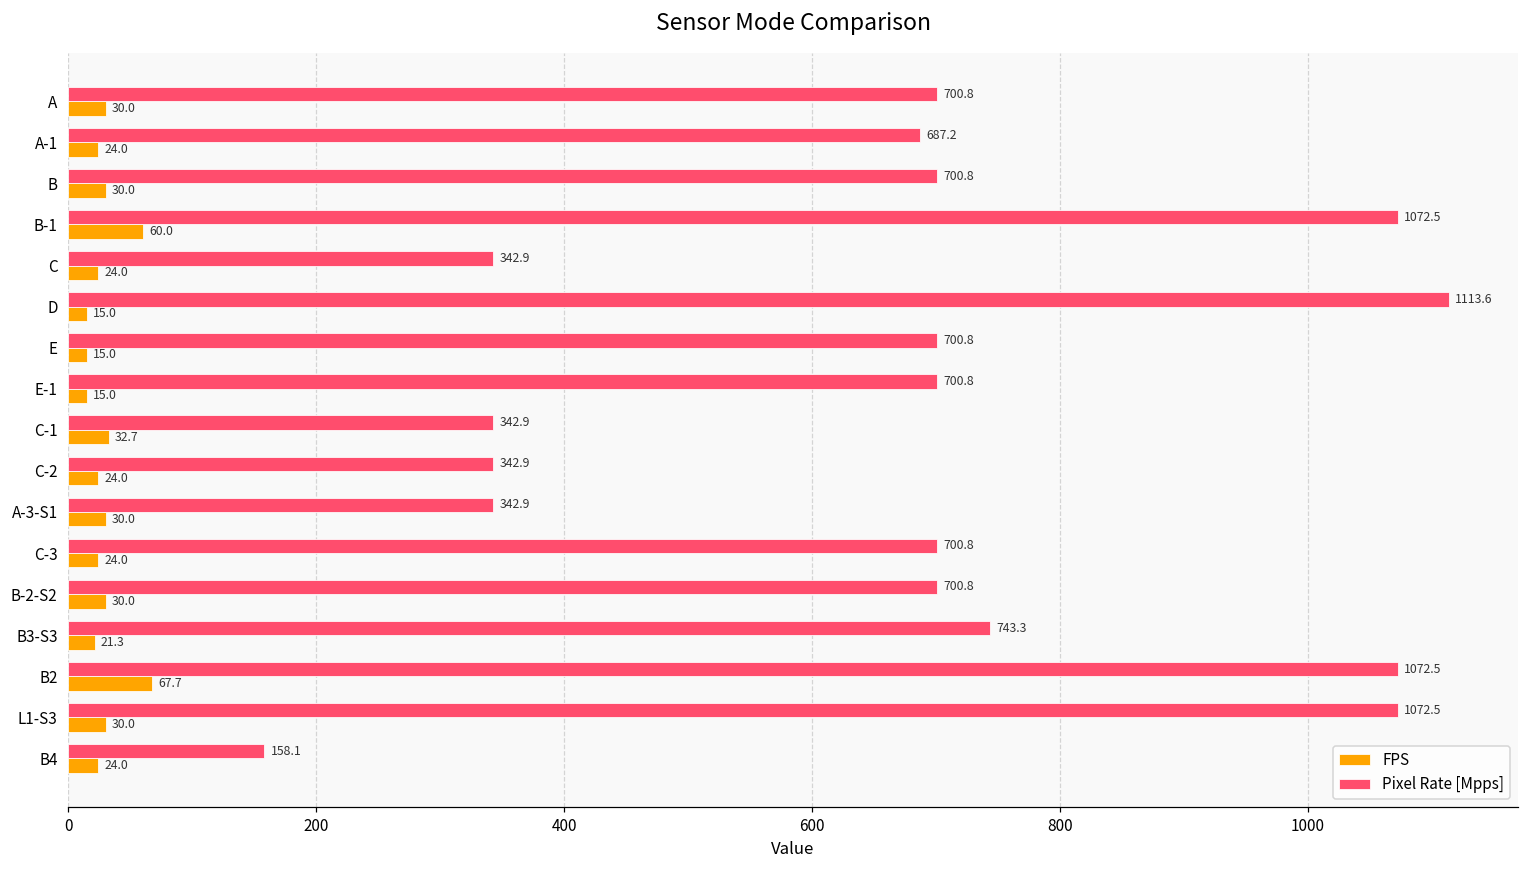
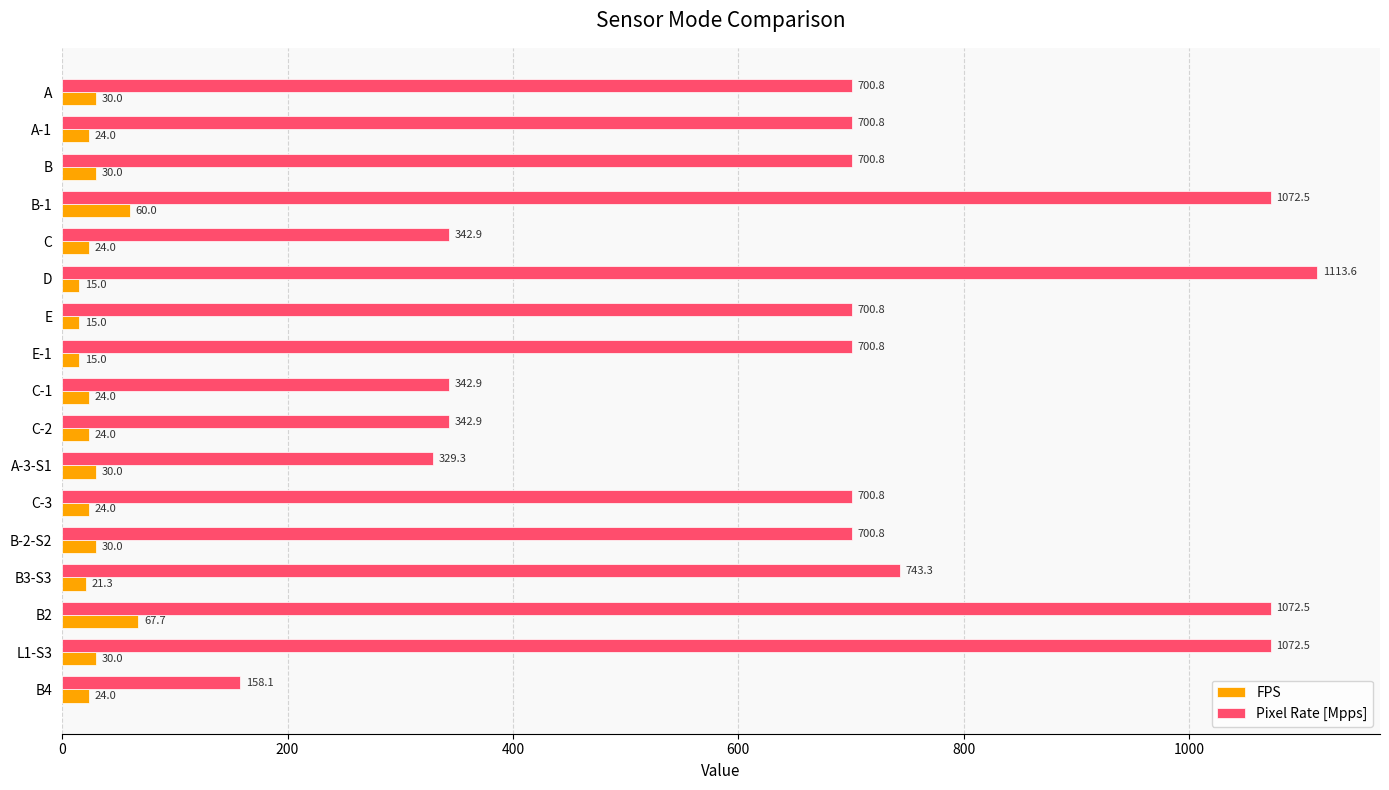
Pixel Rate [Mpps], A-1: 687.2 -> 700.8
FPS, C-1: 32.7 -> 24.0
Pixel Rate [Mpps], A-3-S1: 342.9 -> 329.3
